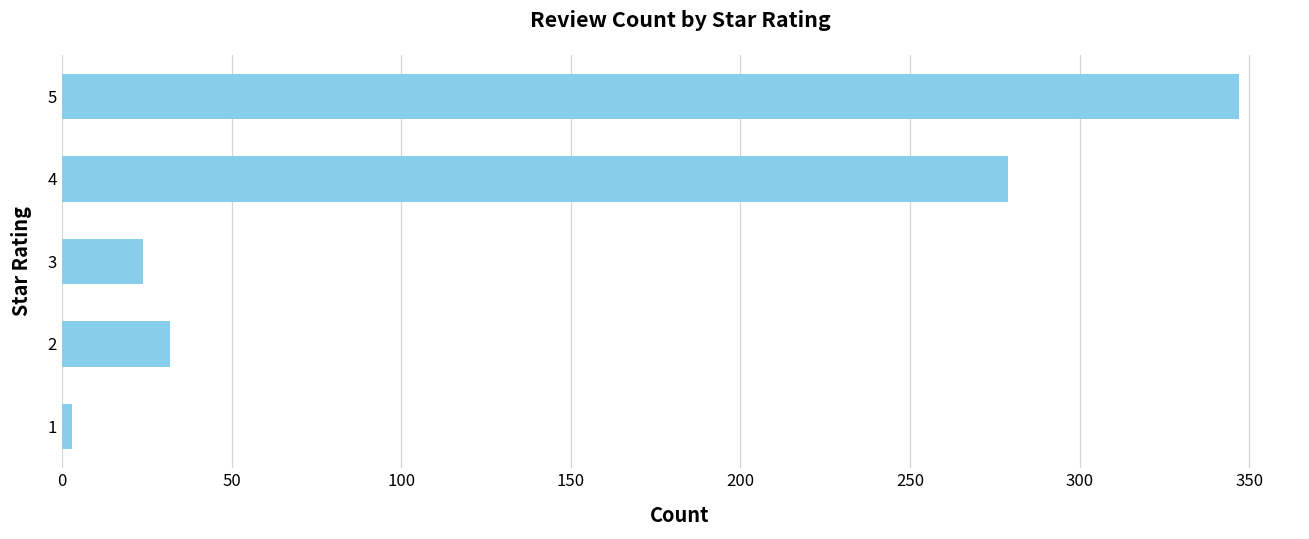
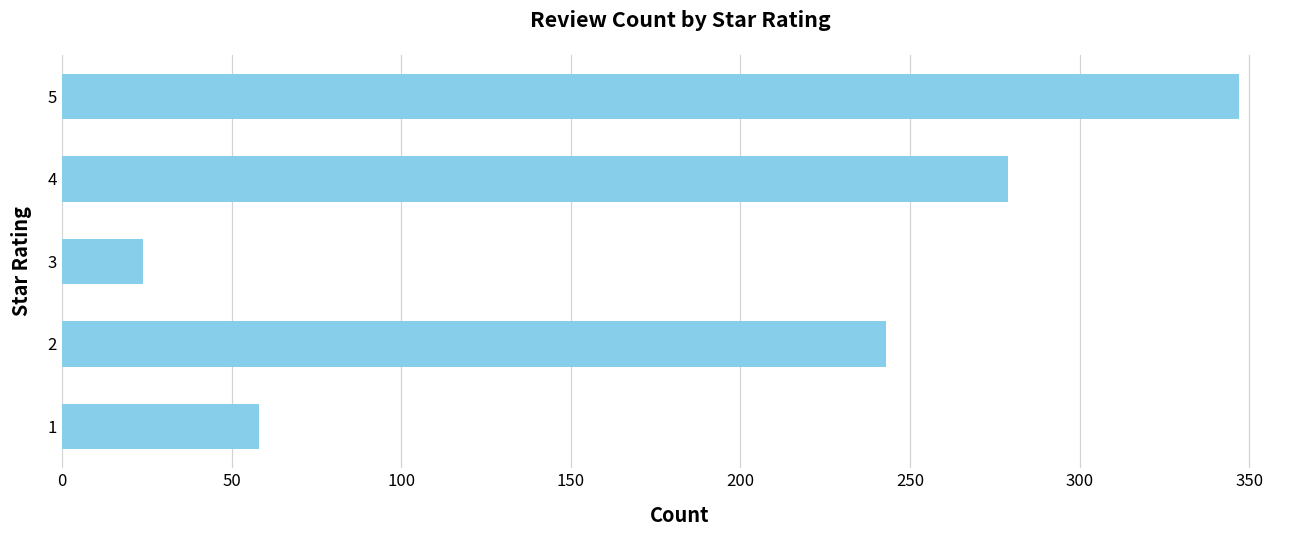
2: 32 -> 243
1: 3 -> 58
